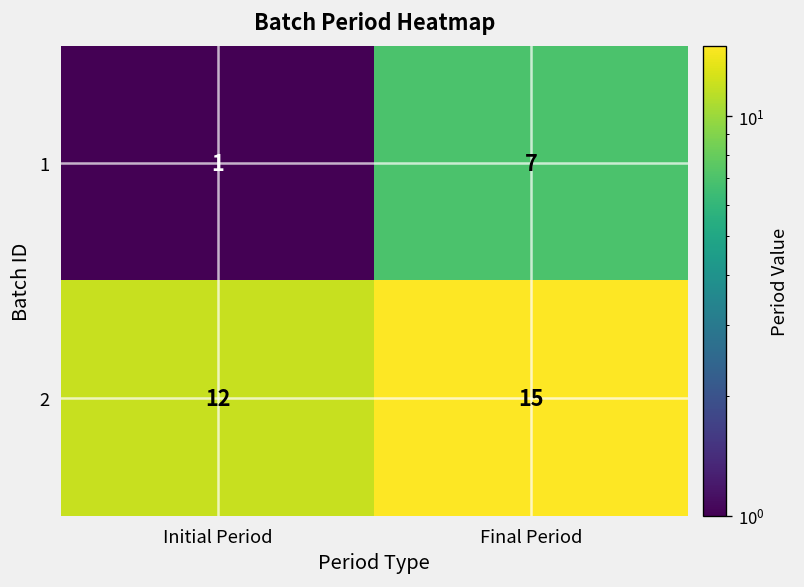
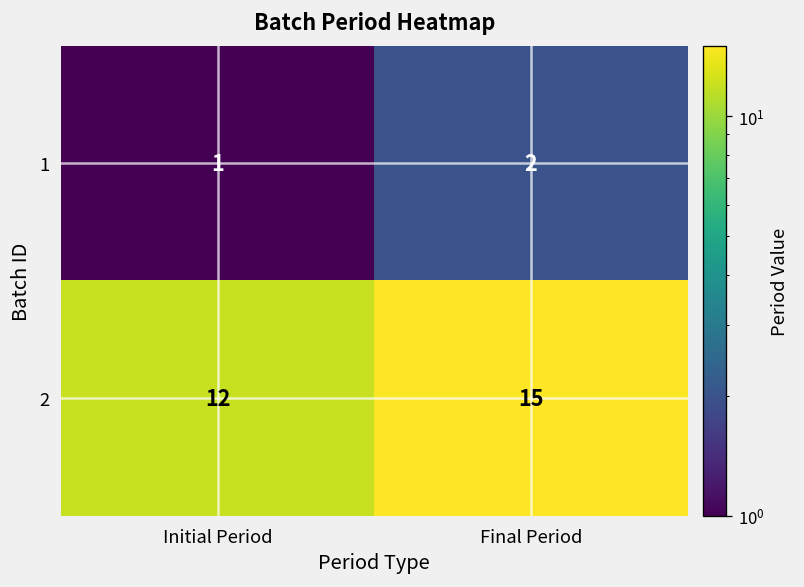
1, Final Period: 7 -> 2
